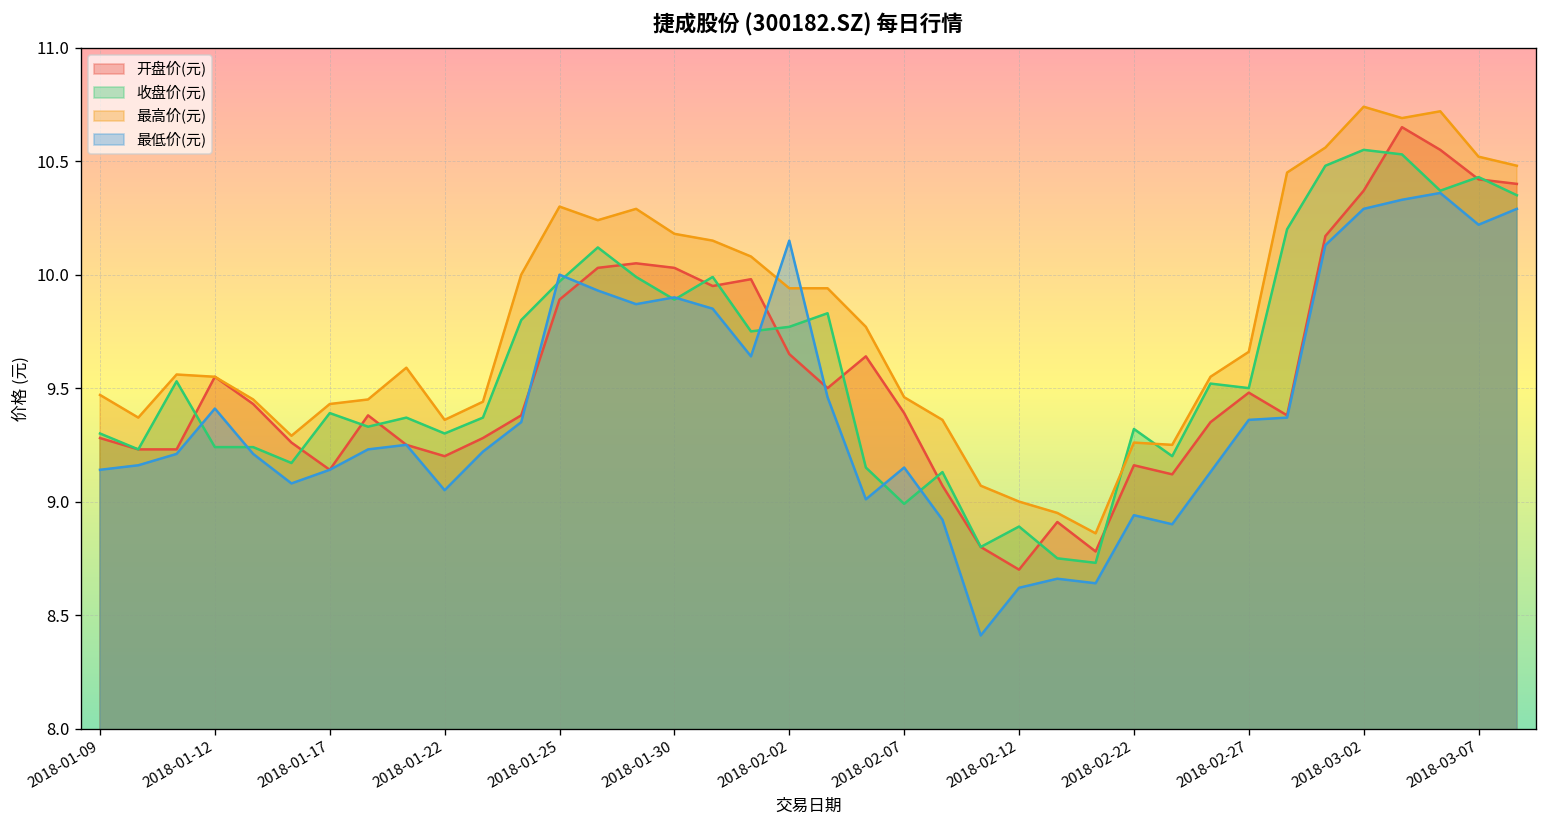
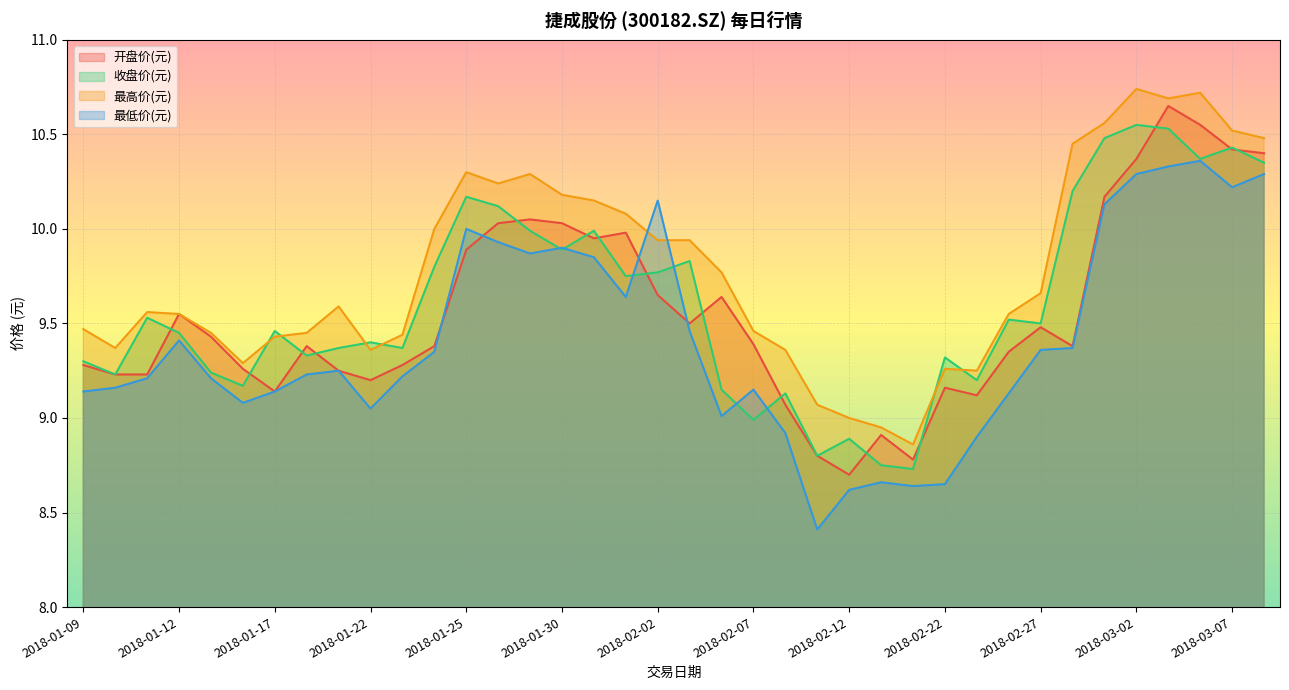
收盘价(元), 2018-01-12: 9.24 -> 9.45
收盘价(元), 2018-01-17: 9.39 -> 9.46
收盘价(元), 2018-01-22: 9.3 -> 9.4
收盘价(元), 2018-01-25: 9.97 -> 10.17
最低价(元), 2018-02-22: 8.94 -> 8.65
